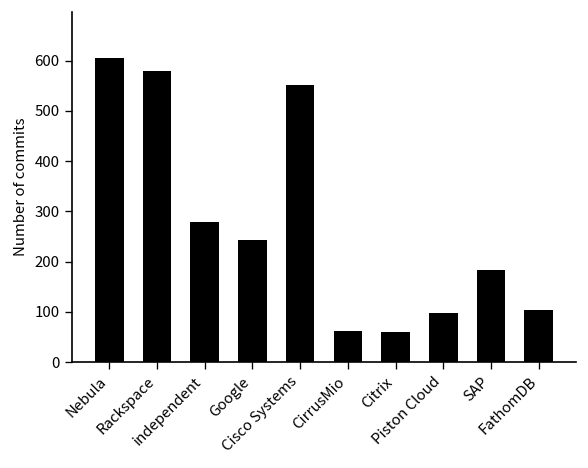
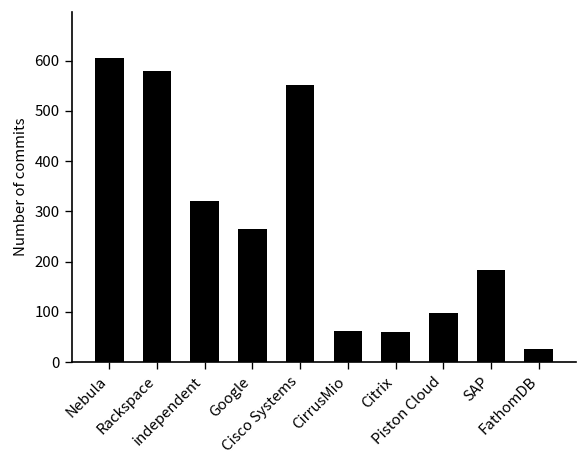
independent: 280 -> 320
Google: 240 -> 270
FathomDB: 100 -> 30
